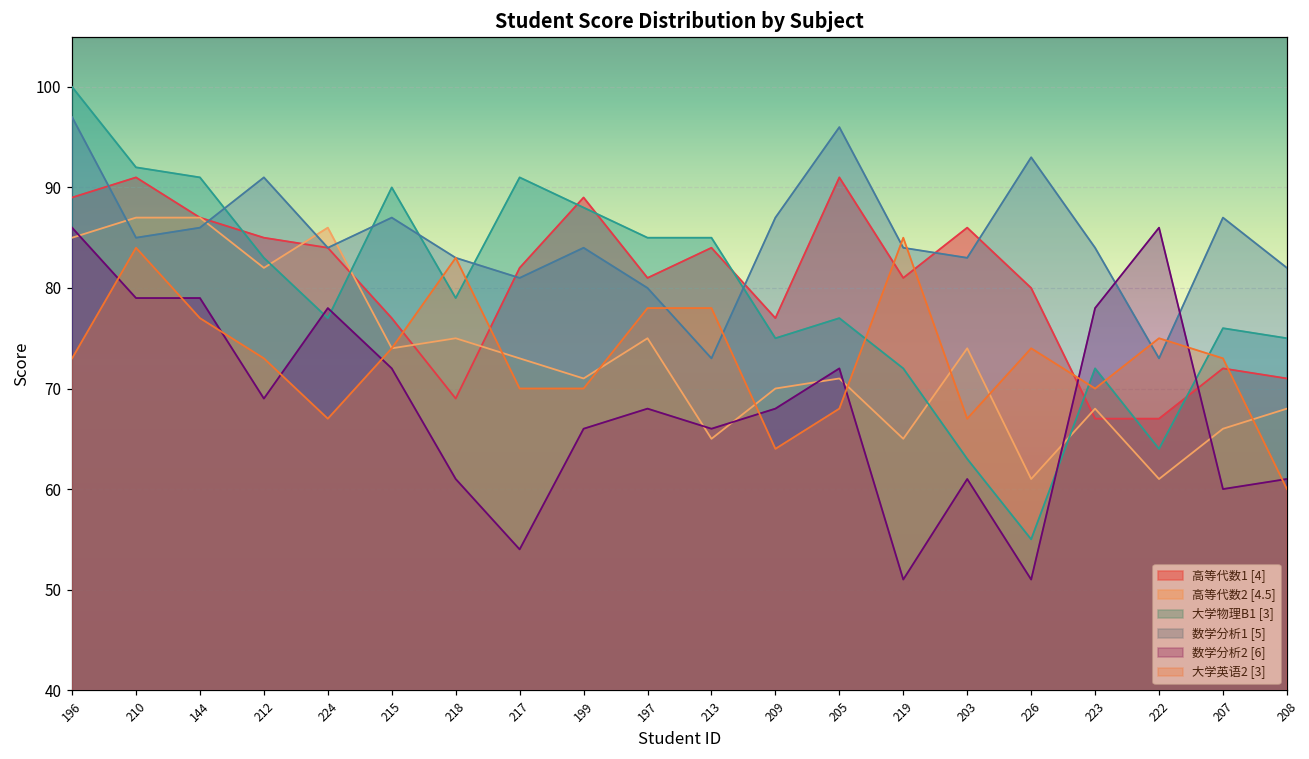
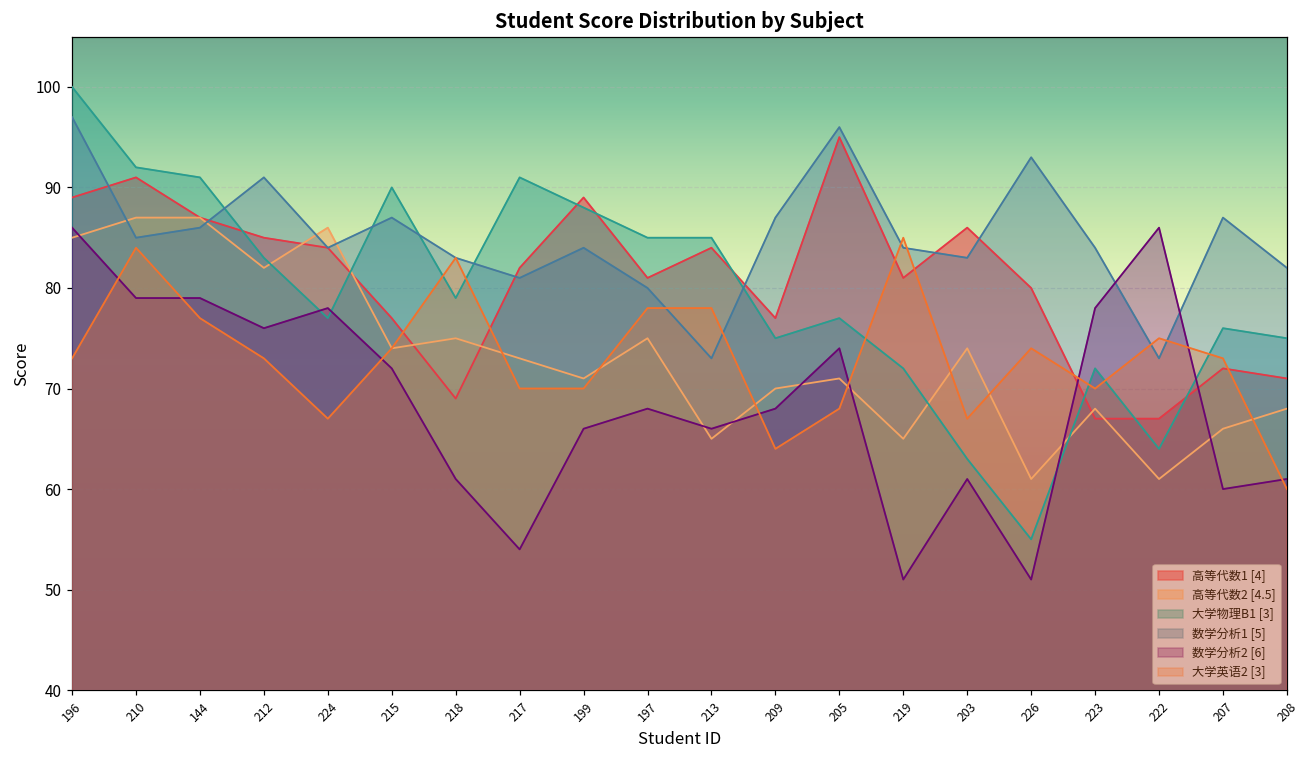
数学分析2 [6], 212: 69 -> 76
高等代数1 [4], 205: 91 -> 95
数学分析2 [6], 205: 72 -> 74
